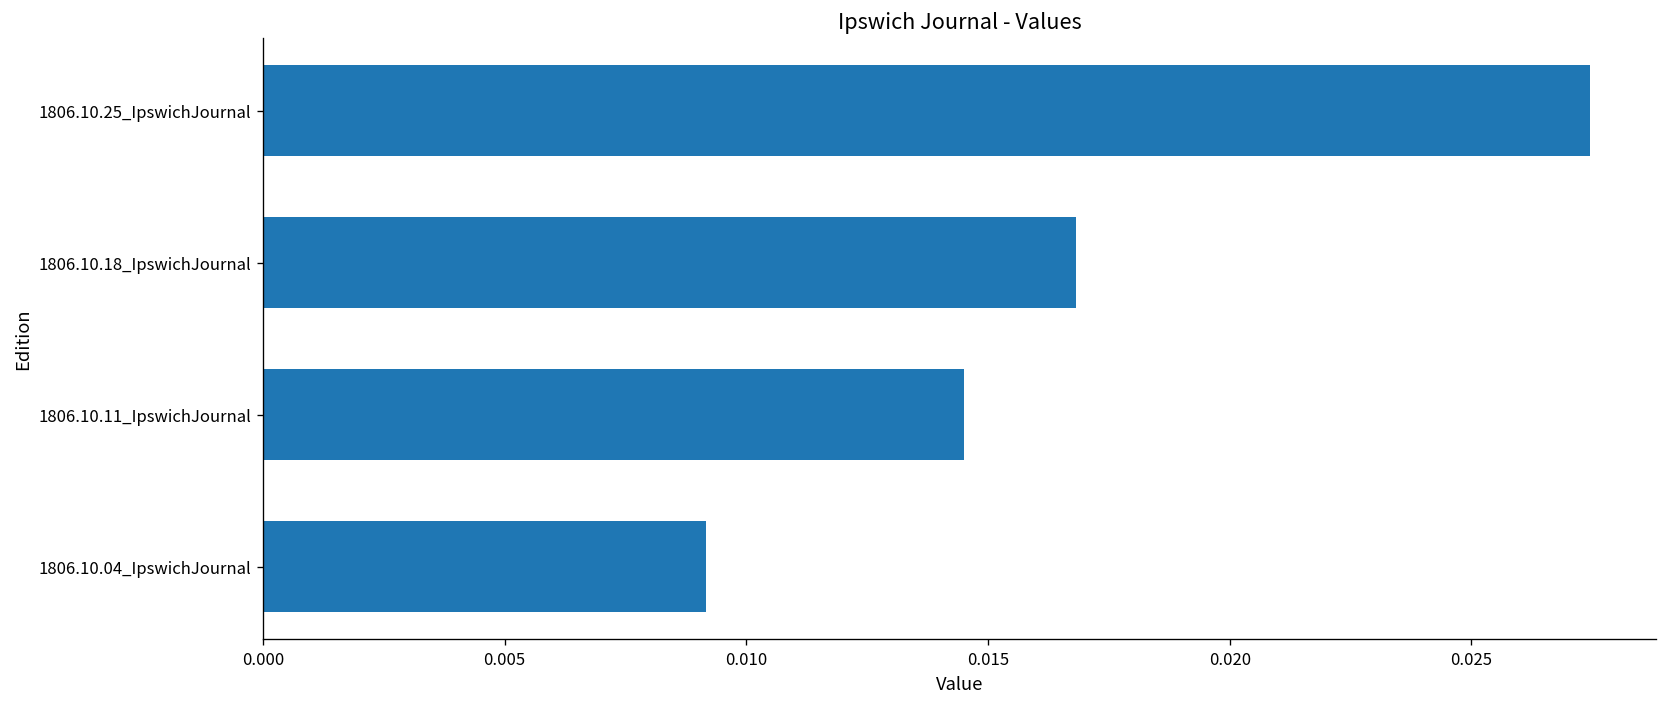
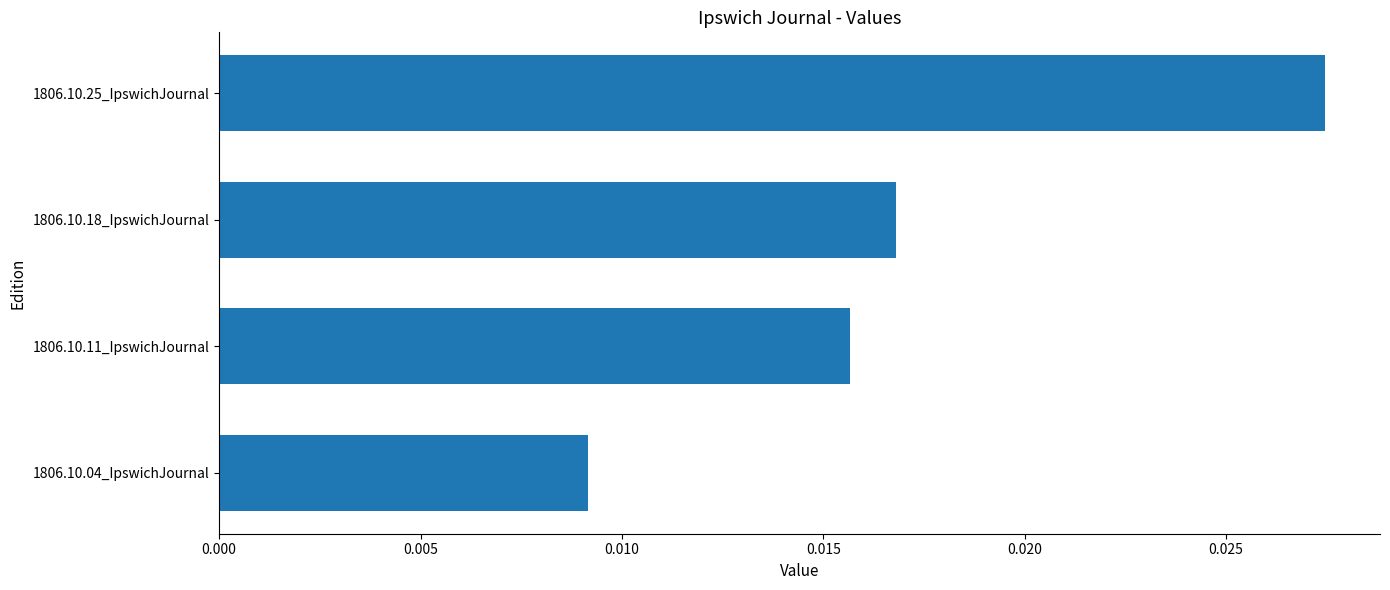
1806.10.11_IpswichJournal: 0.0145 -> 0.0157
